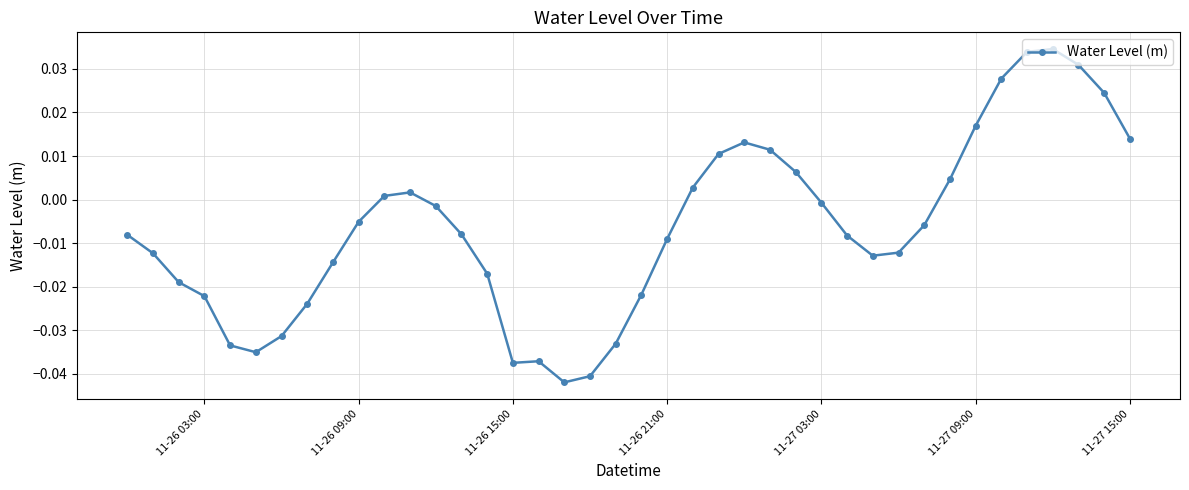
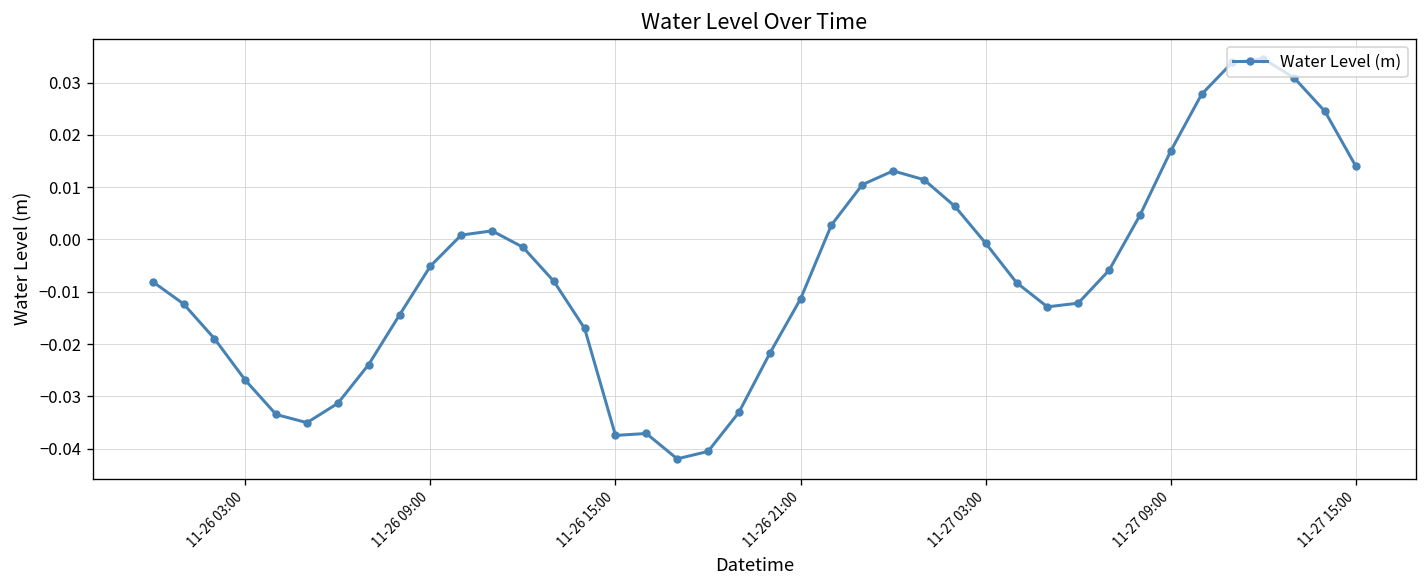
11-26 03:00: -0.022 -> -0.027
11-26 21:00: -0.009 -> -0.011
